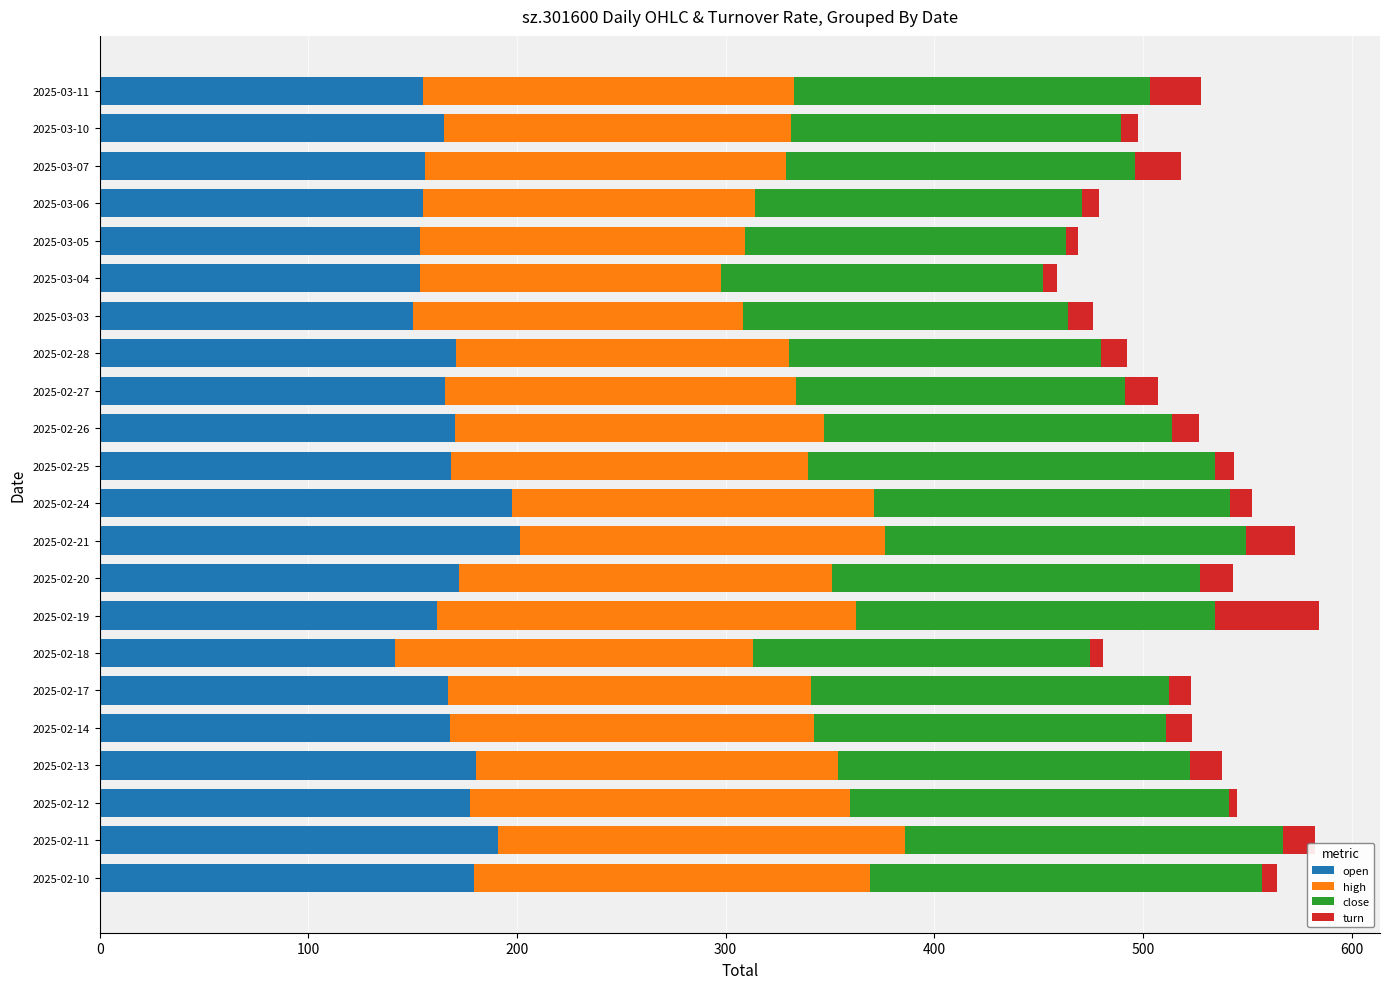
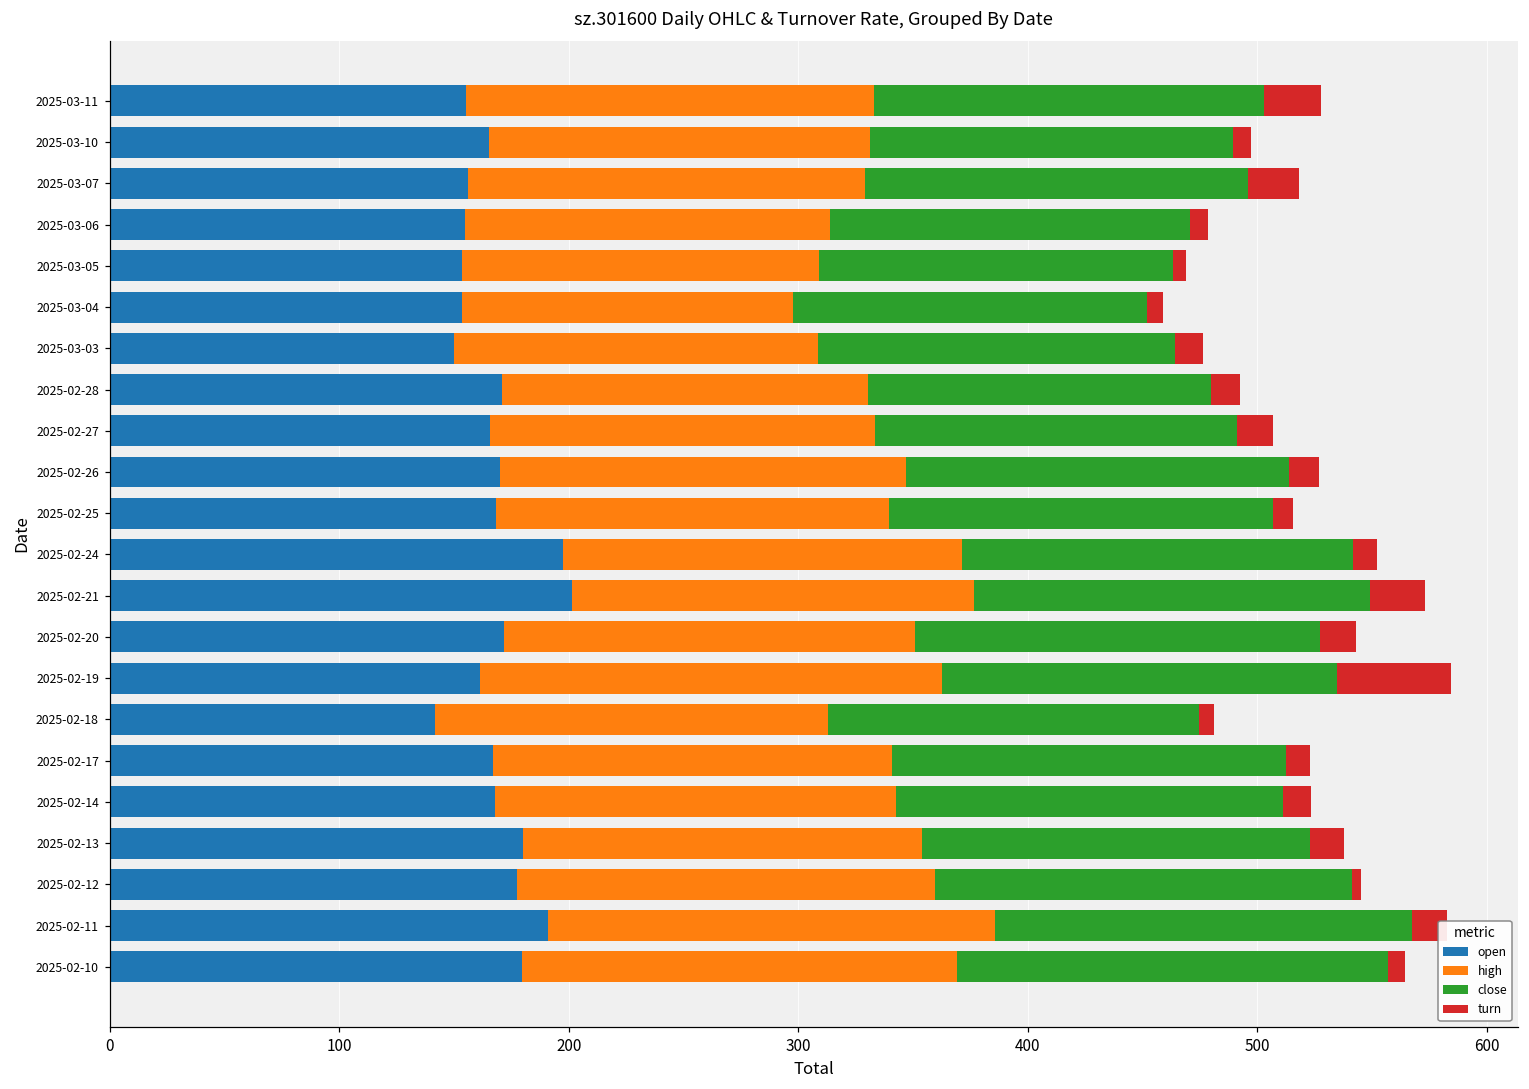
close, 2025-02-25: 195 -> 167
